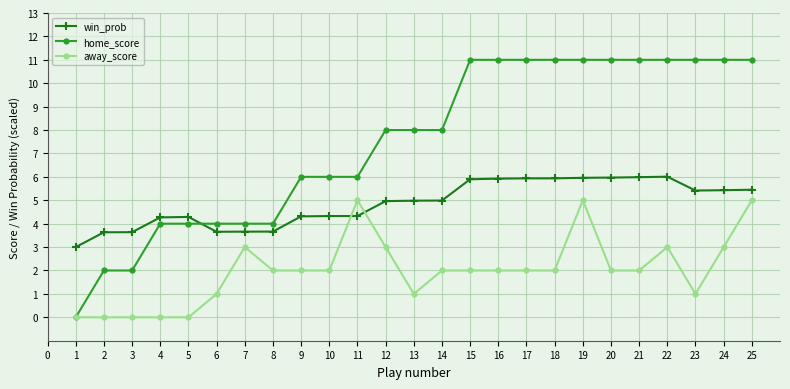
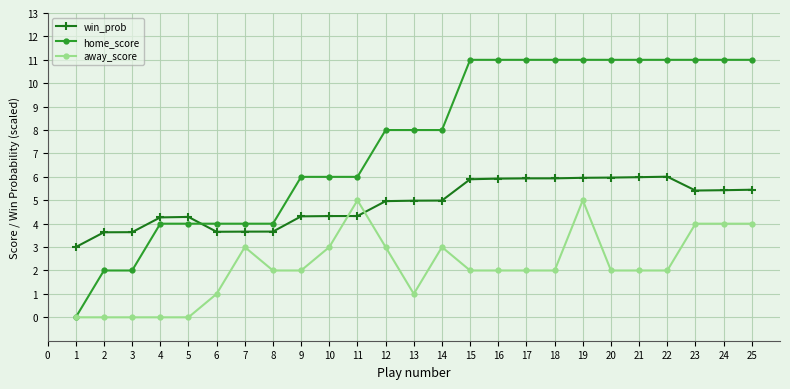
away_score, 10: 2 -> 3
away_score, 14: 2 -> 3
away_score, 22: 3 -> 2
away_score, 23: 1 -> 4
away_score, 24: 3 -> 4
away_score, 25: 5 -> 4
